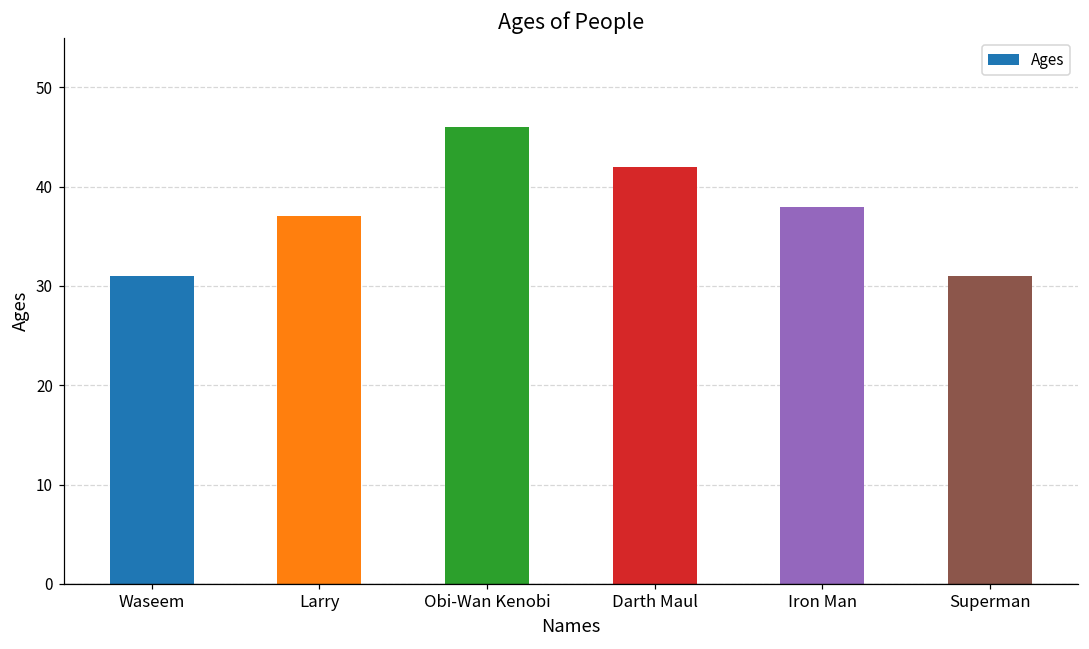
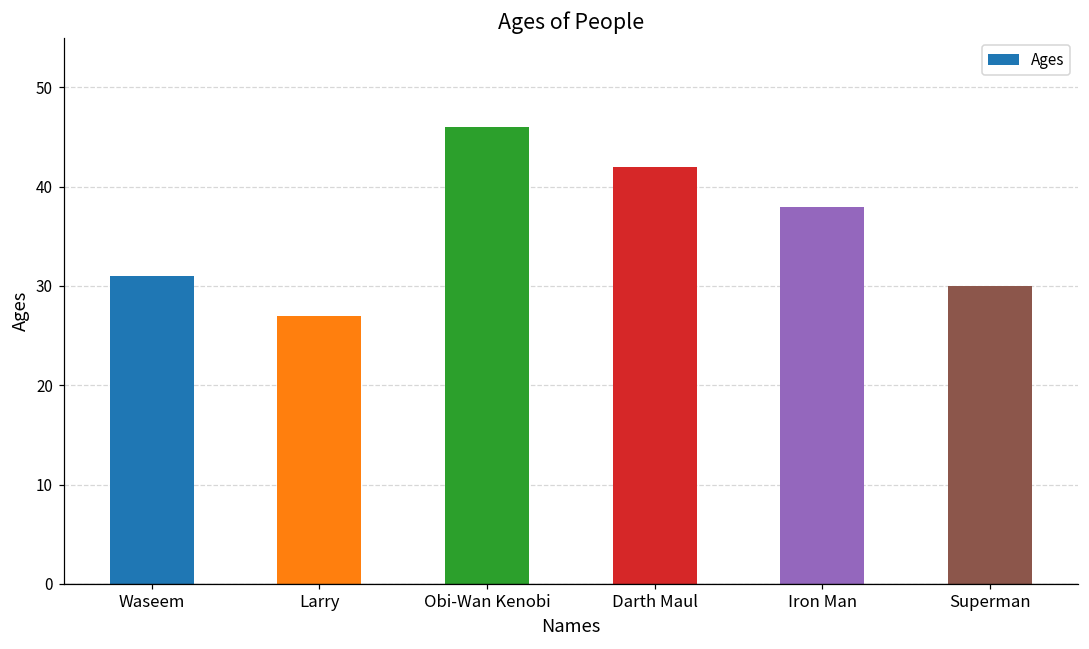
Larry: 37 -> 27
Superman: 31 -> 30
